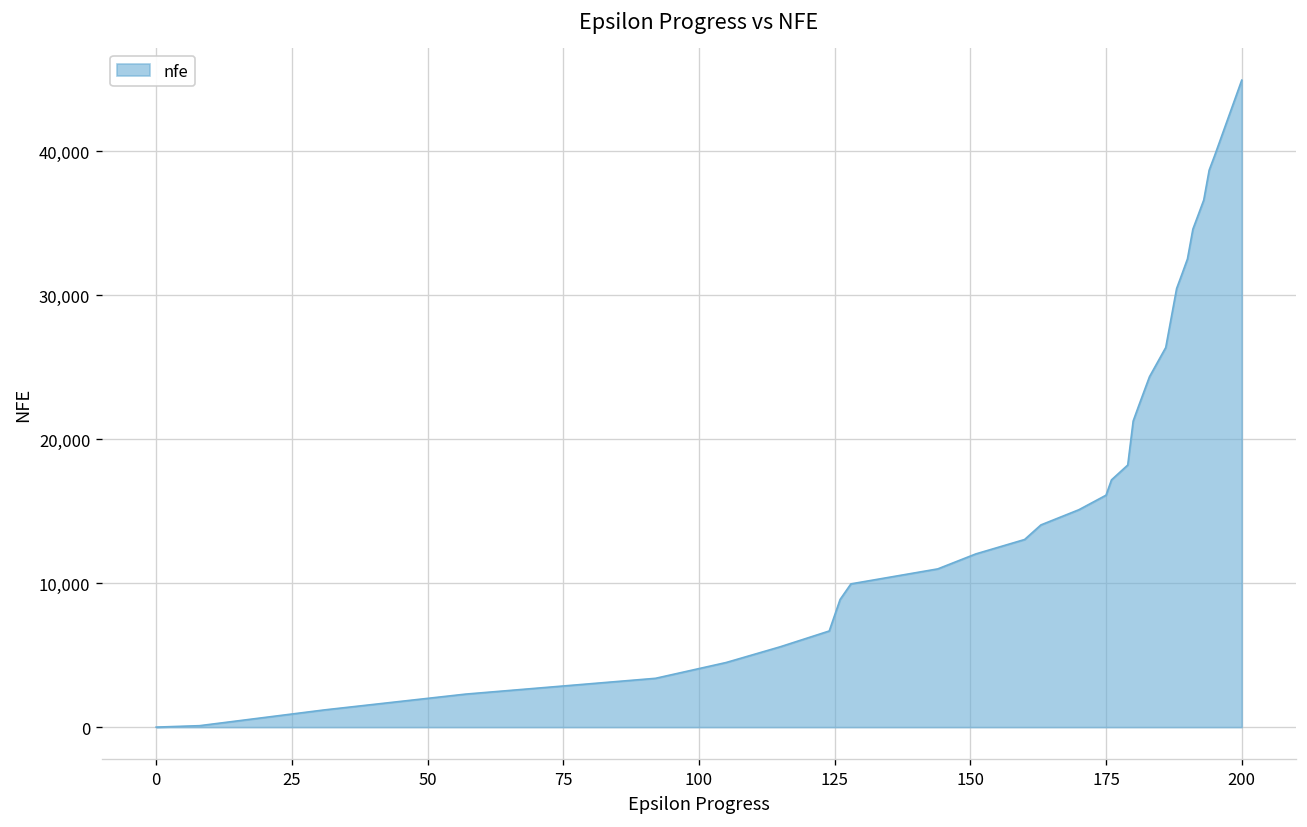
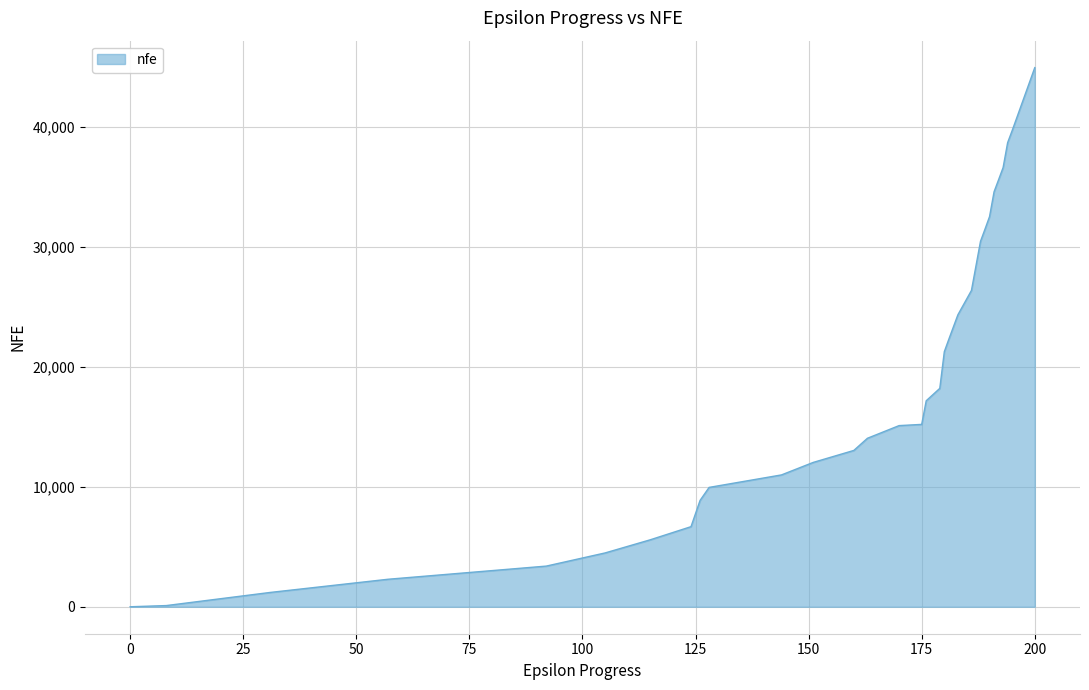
175: 16,100 -> 15,200
